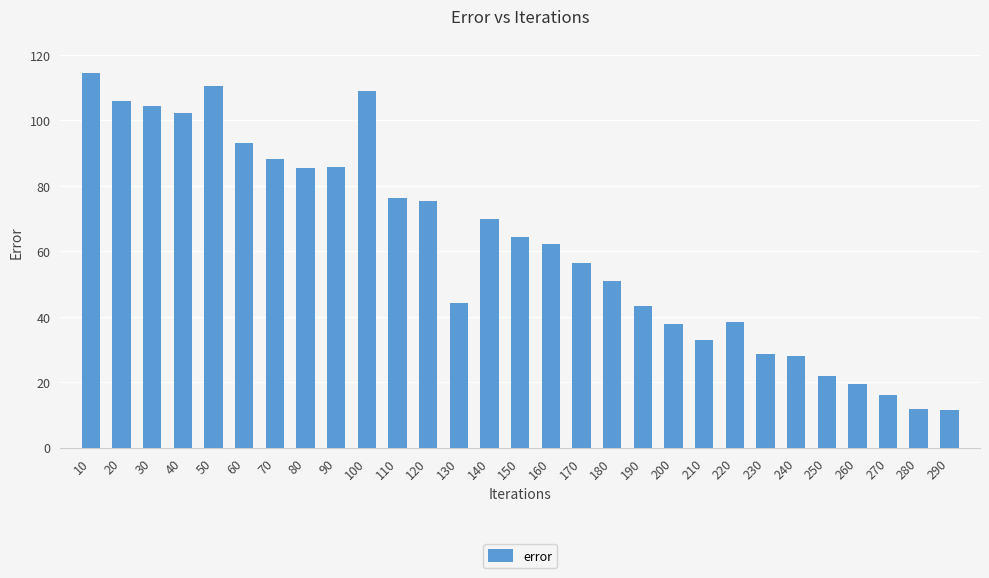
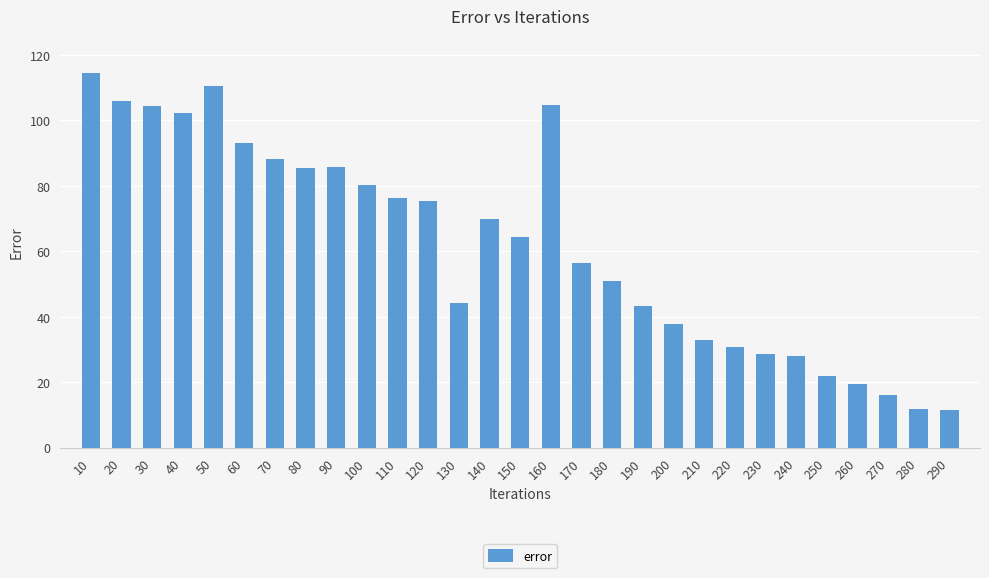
100: 109 -> 80
160: 62 -> 105
220: 38 -> 31
